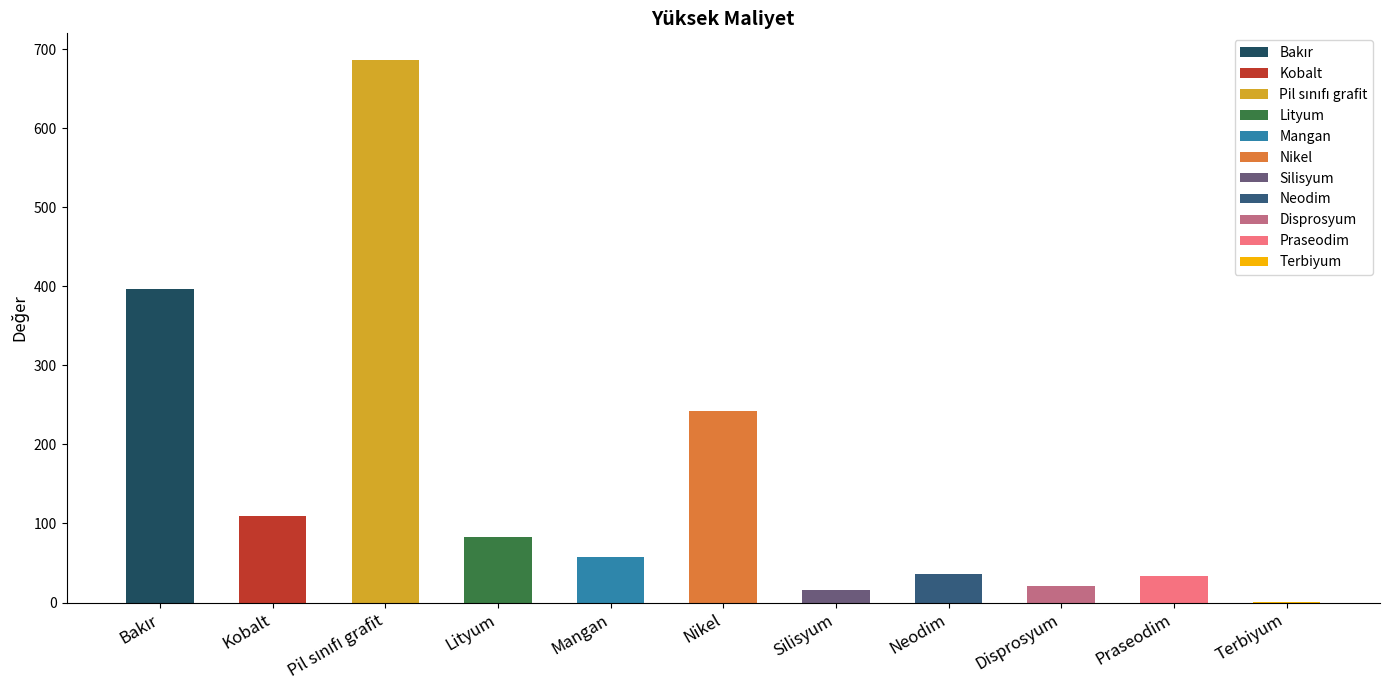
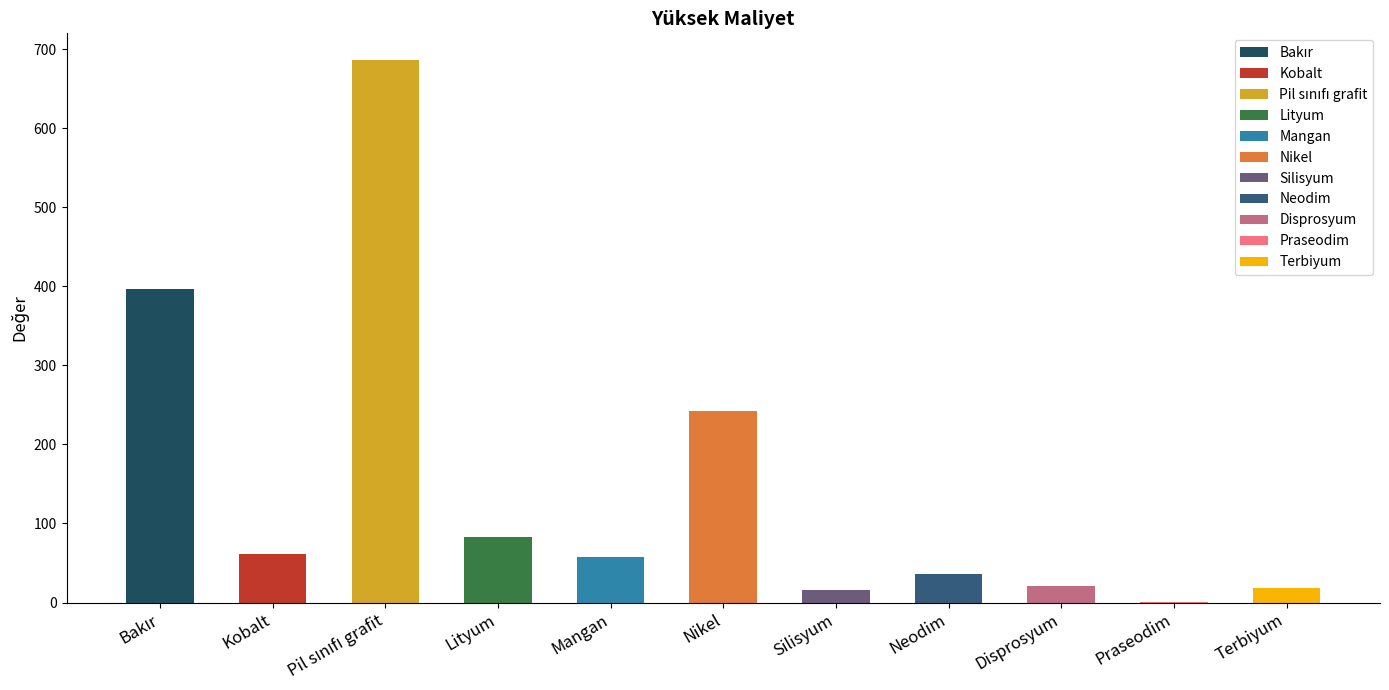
Kobalt: 110 -> 60
Praseodim: 30 -> 0
Terbiyum: 0 -> 20
